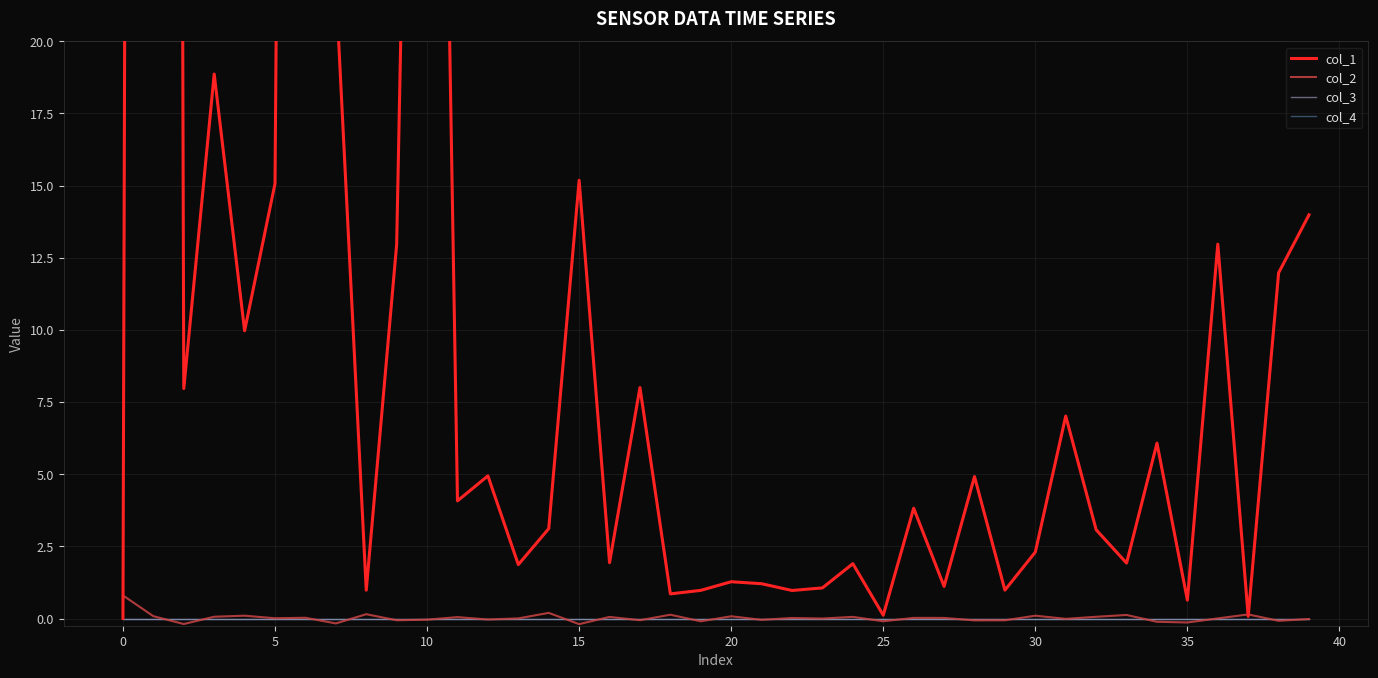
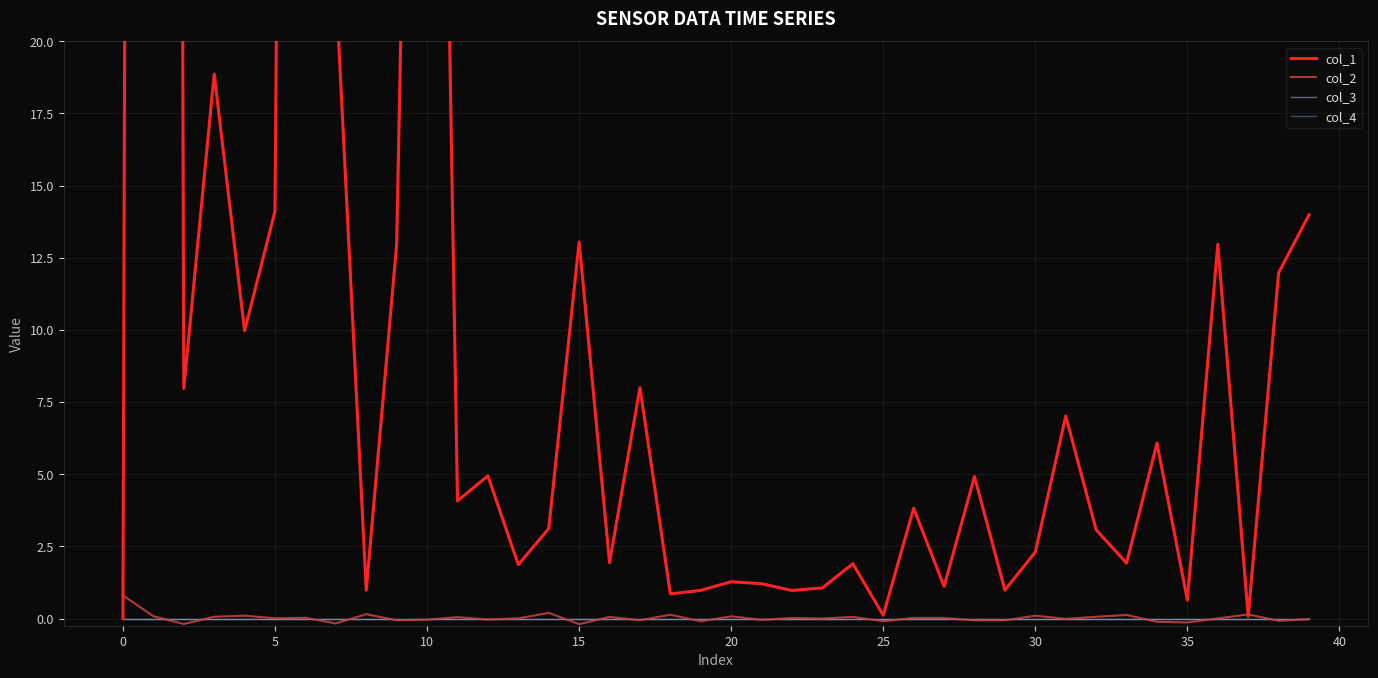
col_1, 5: 15.1 -> 14.1
col_1, 15: 15.2 -> 13.0
